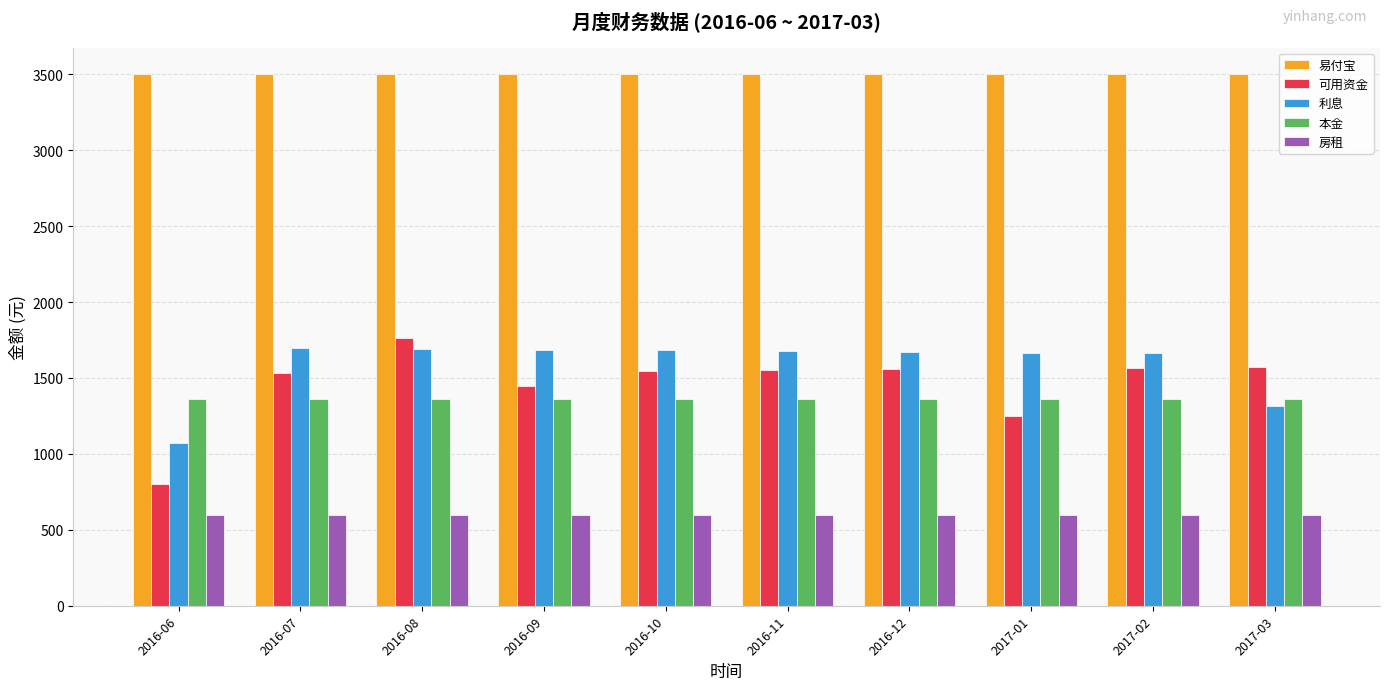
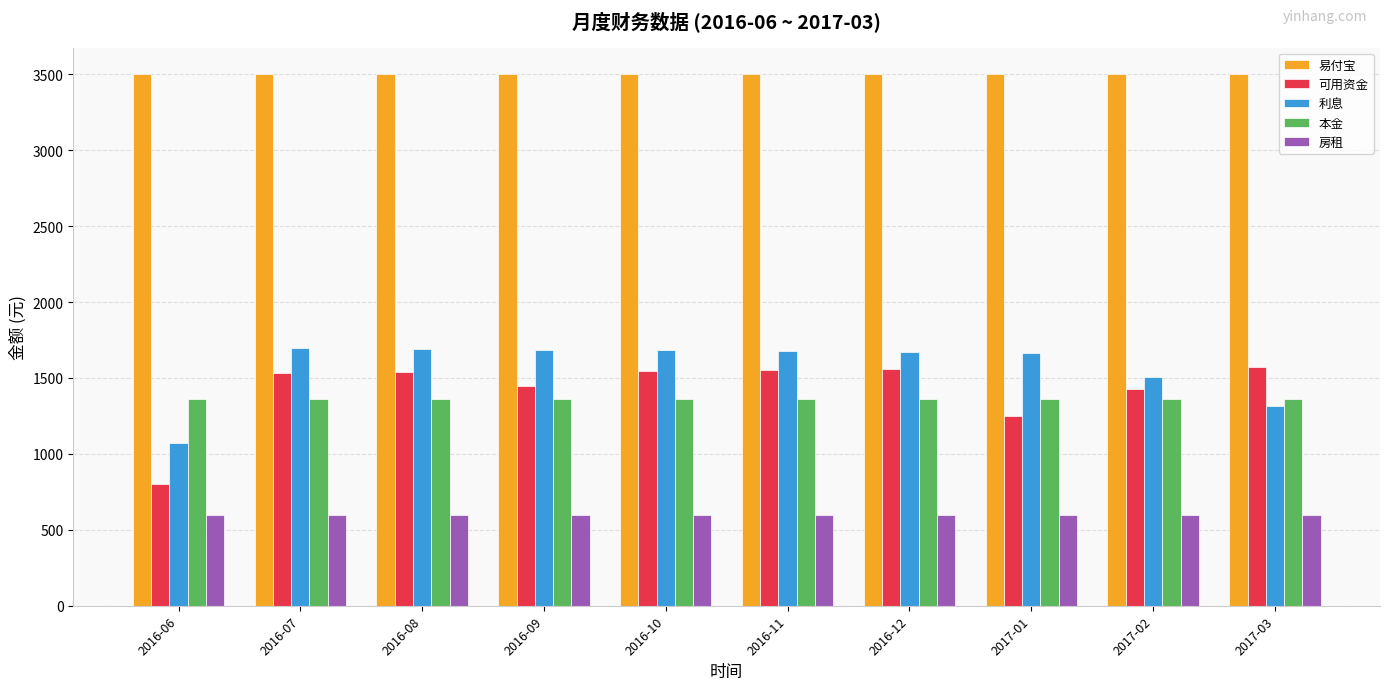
可用资金, 2016-08: 1760 -> 1540
可用资金, 2017-02: 1570 -> 1430
利息, 2017-02: 1660 -> 1510
